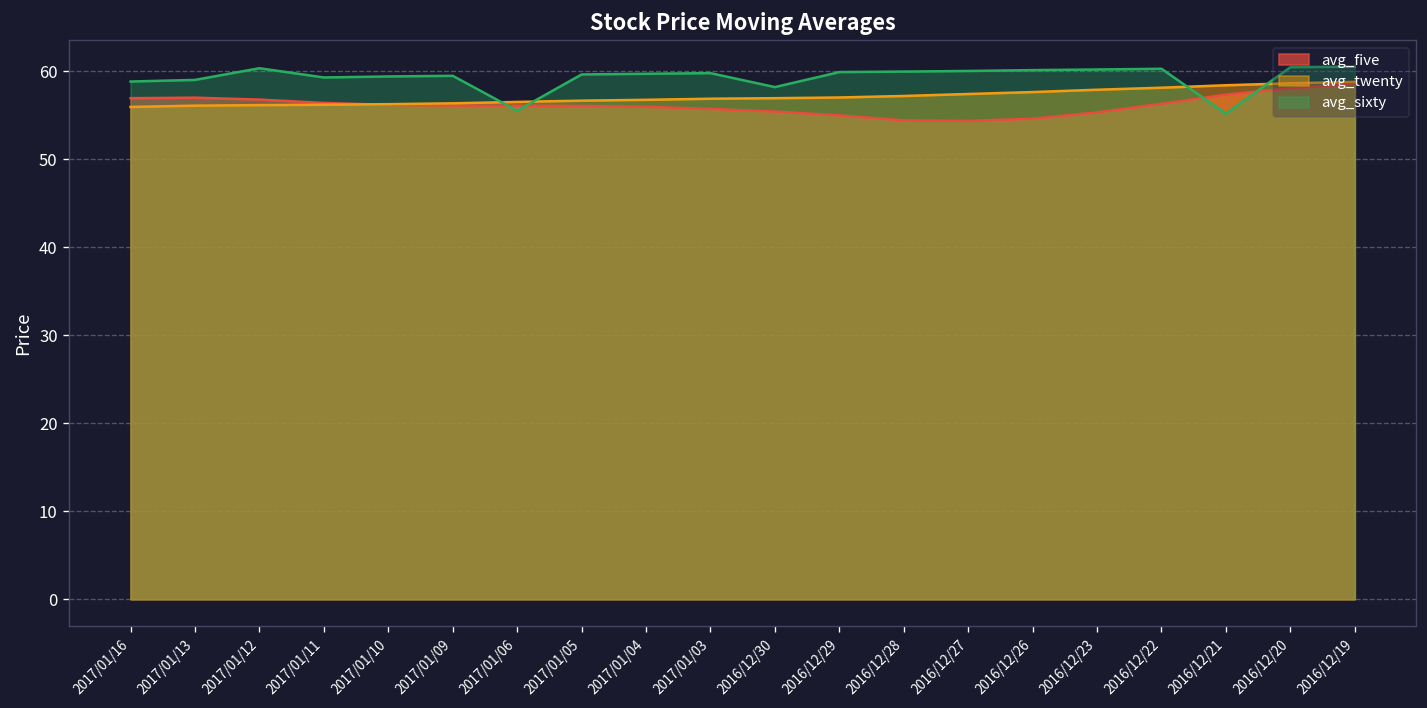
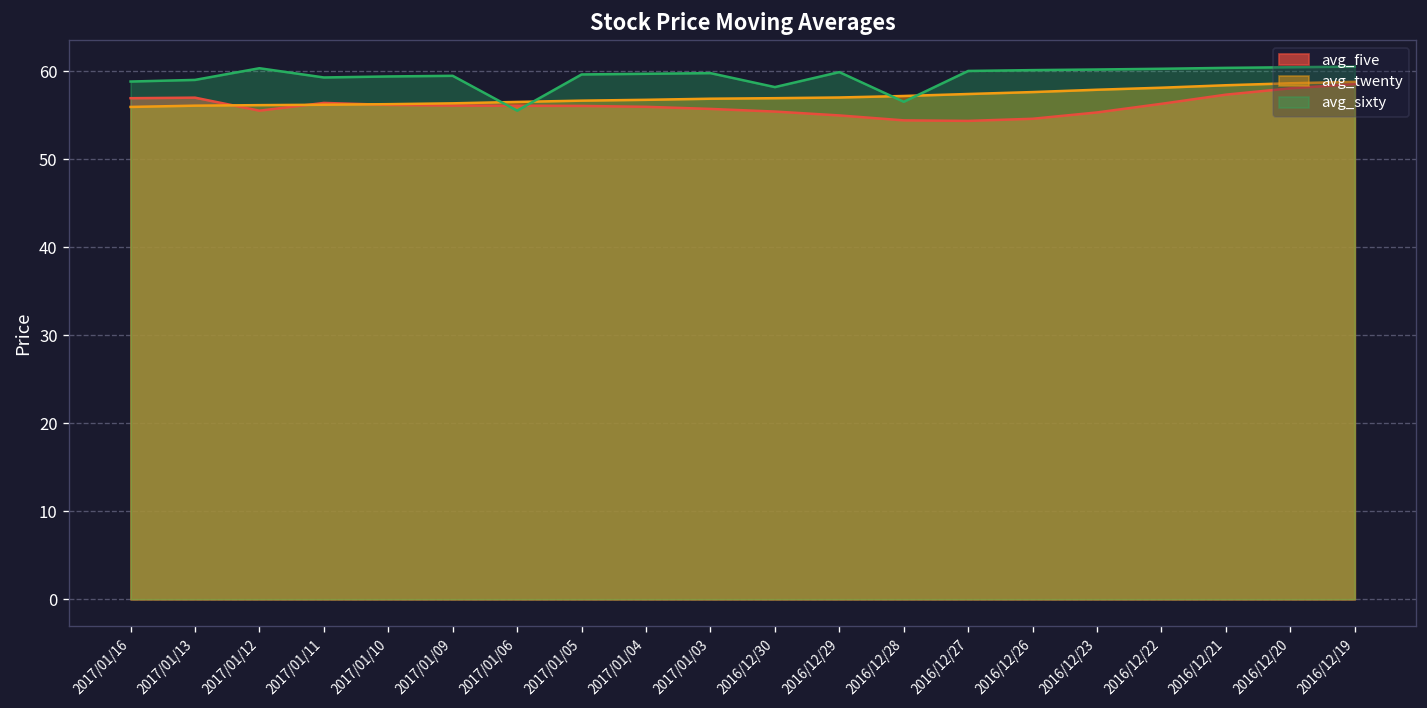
avg_five, 2017/01/12: 57 -> 56
avg_sixty, 2016/12/28: 60 -> 57
avg_sixty, 2016/12/21: 55 -> 60
